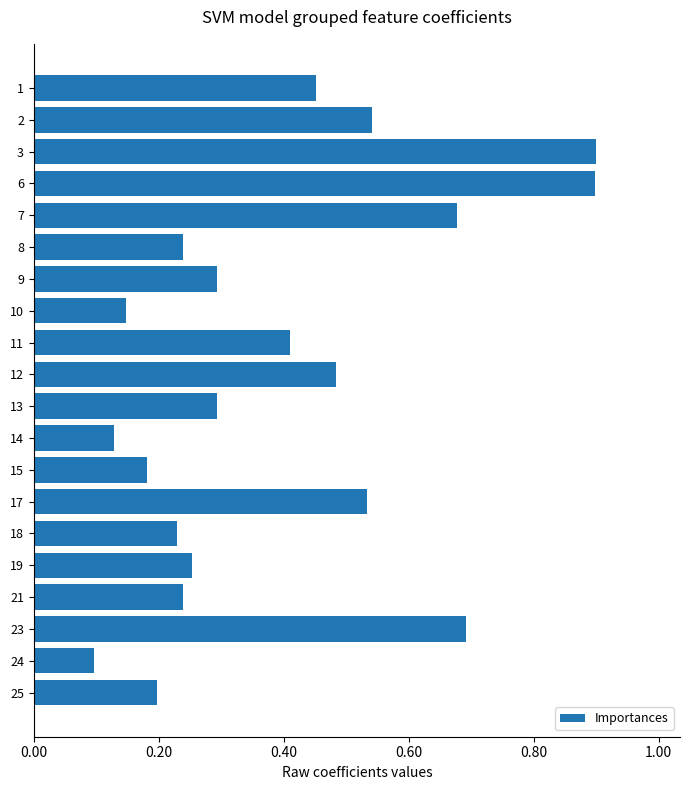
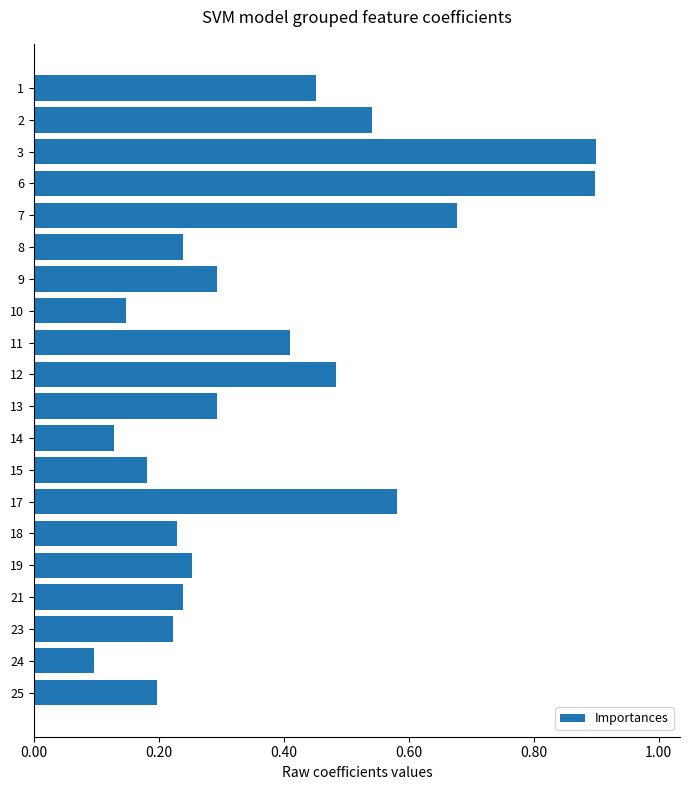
17: 0.53 -> 0.58
23: 0.69 -> 0.22
